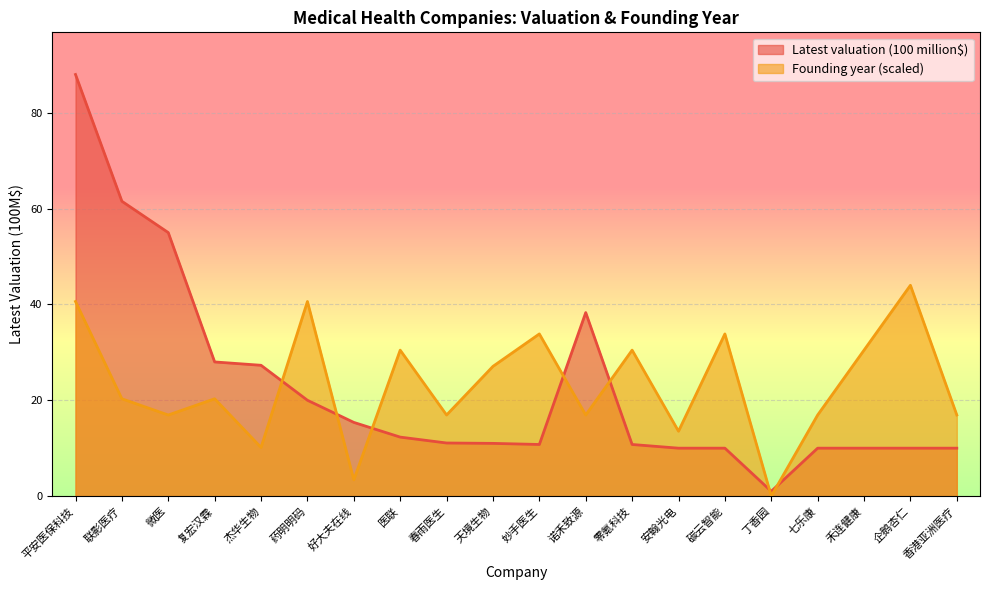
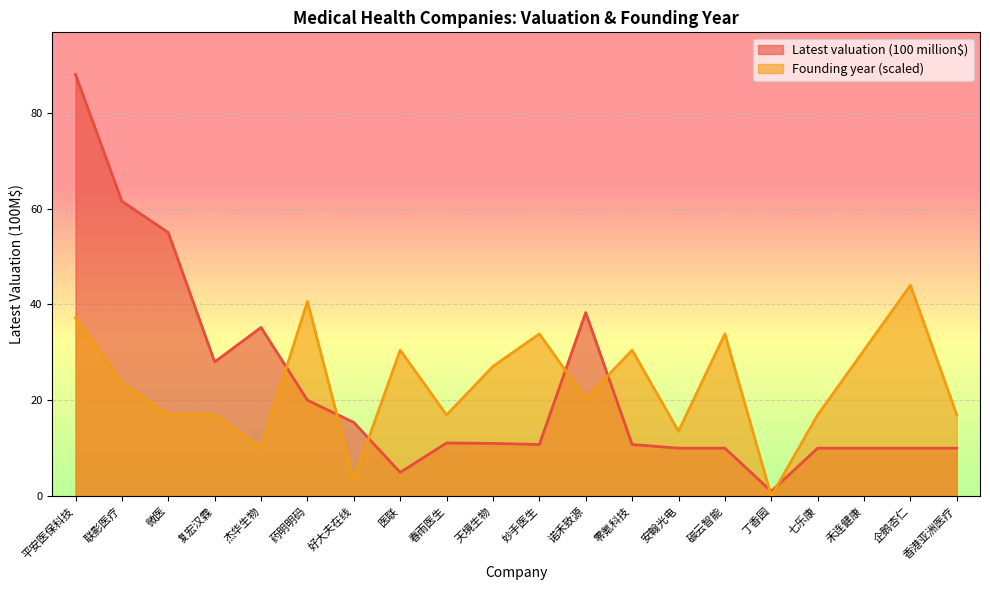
Founding year (scaled), 平安医保科技: 41 -> 37
Founding year (scaled), 联影医疗: 20 -> 24
Founding year (scaled), 复宏汉霖: 20 -> 17
Latest valuation (100 million$), 杰华生物: 27 -> 35
Latest valuation (100 million$), 医联: 12 -> 5
Founding year (scaled), 诺禾致源: 17 -> 20
